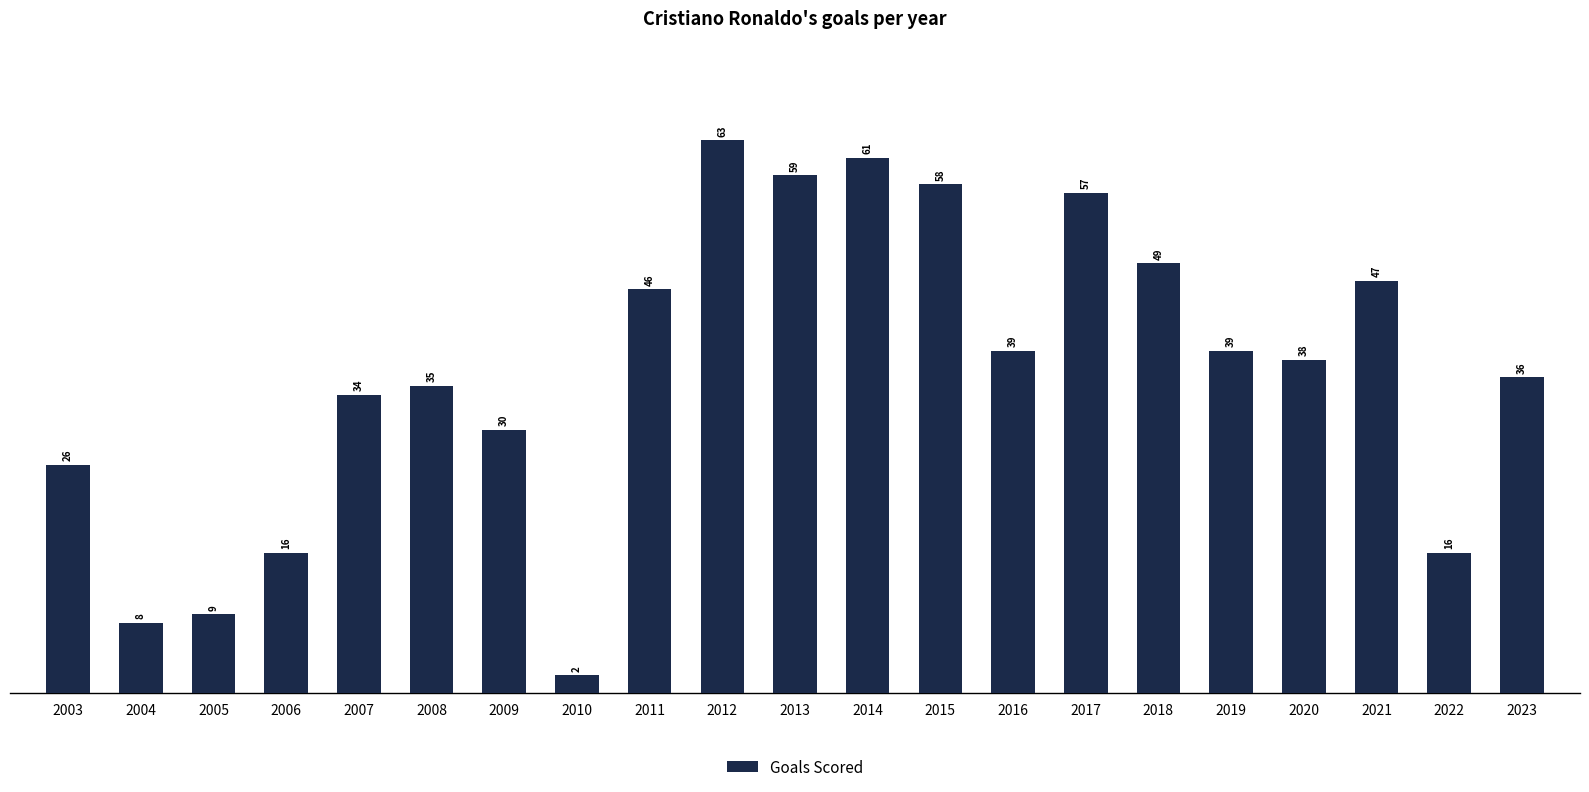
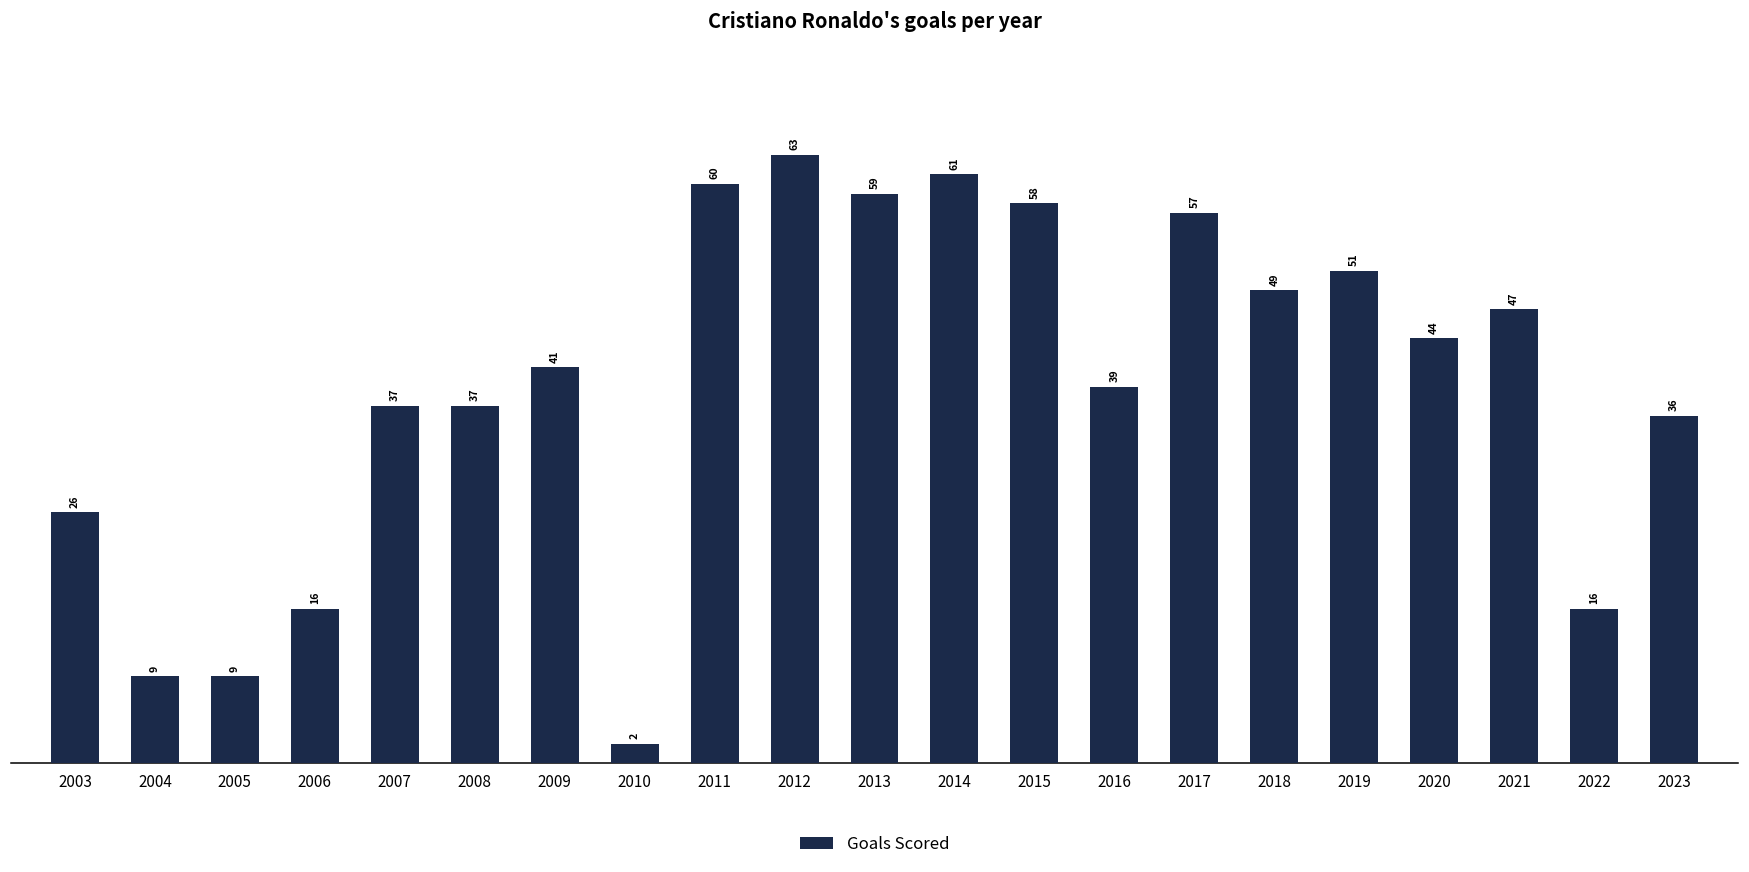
2004: 8 -> 9
2007: 34 -> 37
2008: 35 -> 37
2009: 30 -> 41
2011: 46 -> 60
2019: 39 -> 51
2020: 38 -> 44
